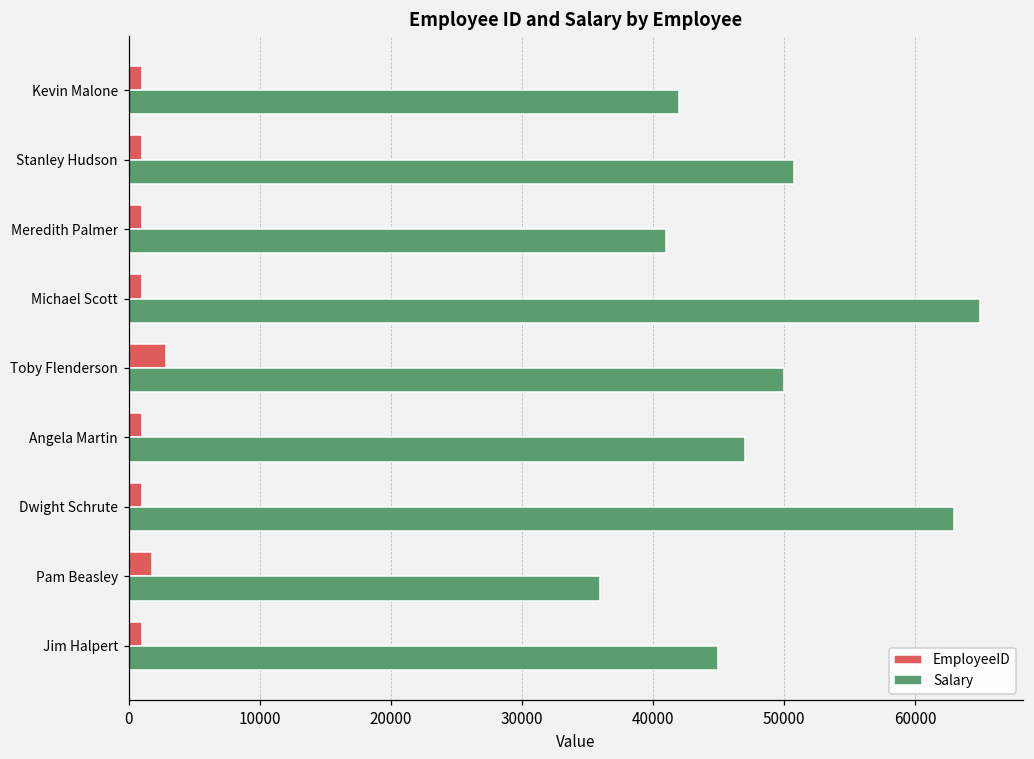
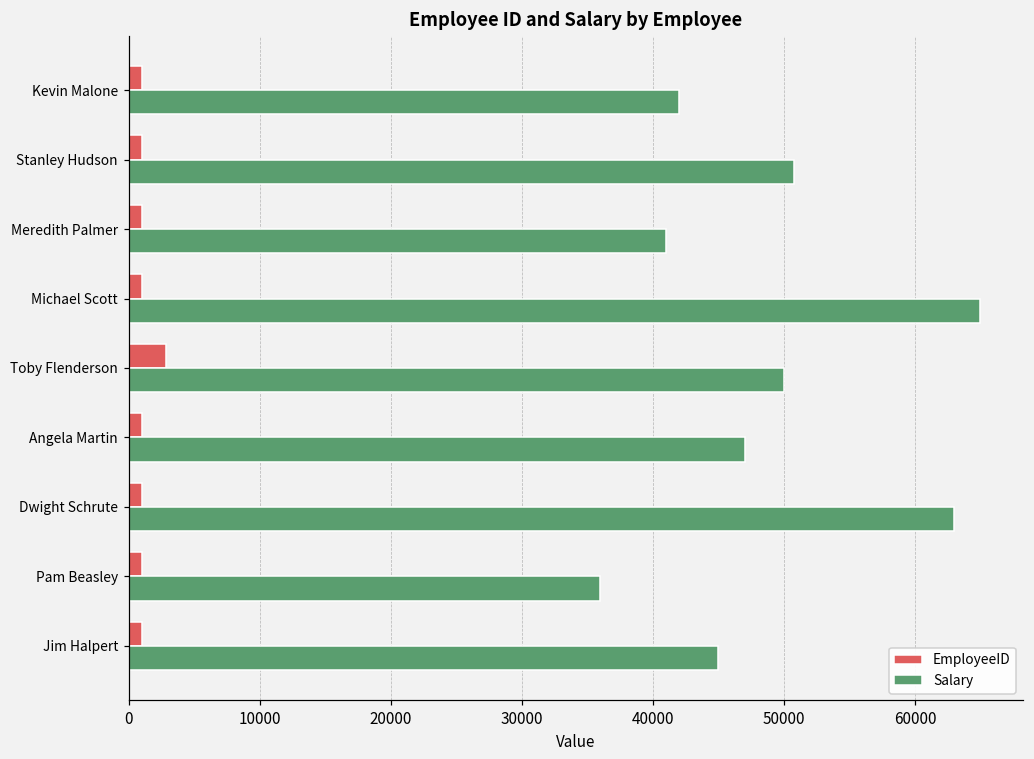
EmployeeID, Pam Beasley: 1800 -> 1000
